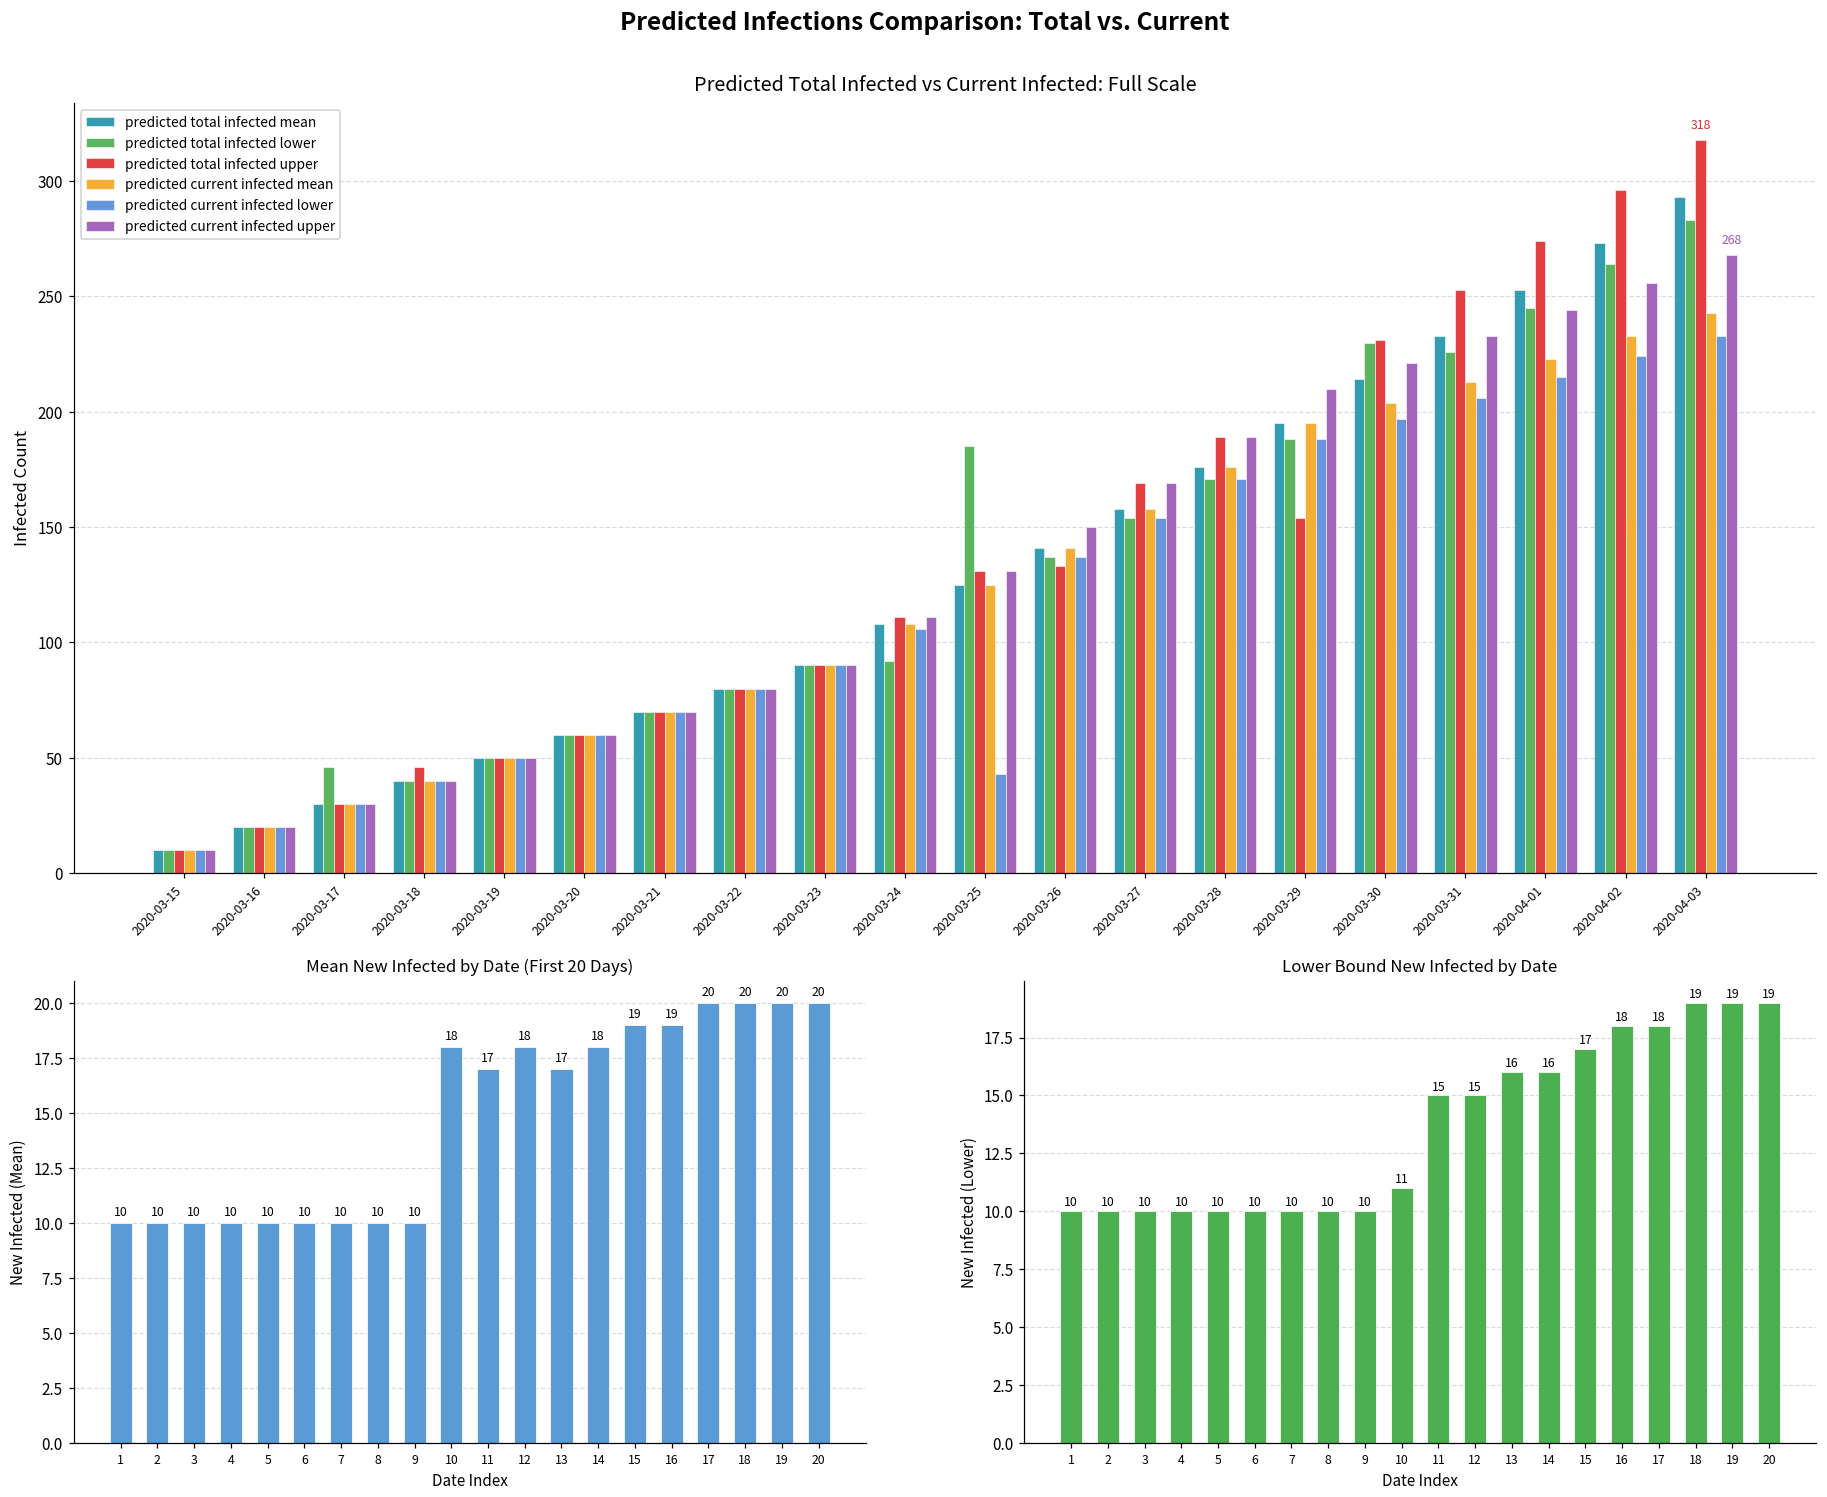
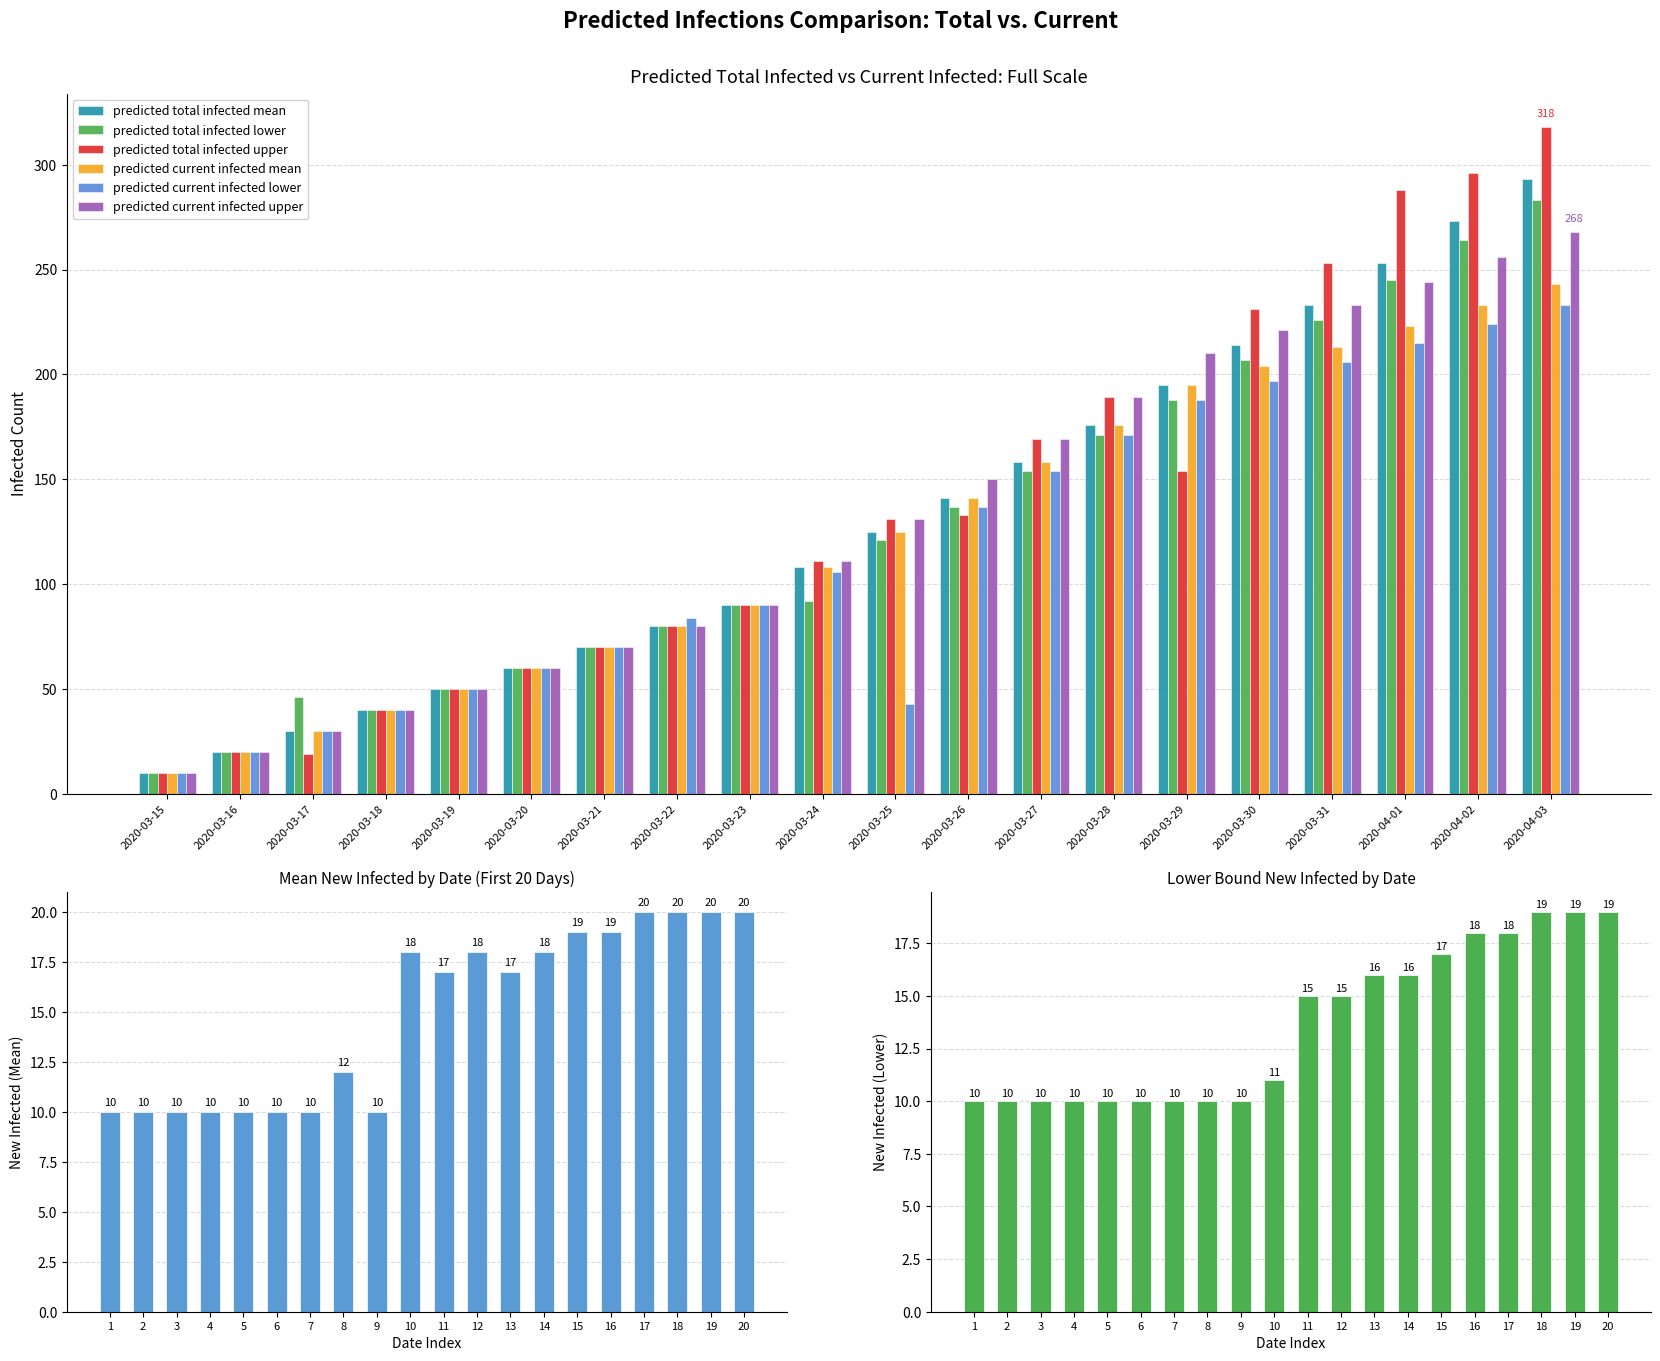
Predicted Total Infected vs Current Infected: Full Scale, predicted total infected upper, 2020-03-17: 30 -> 19
Predicted Total Infected vs Current Infected: Full Scale, predicted total infected upper, 2020-03-18: 46 -> 40
Predicted Total Infected vs Current Infected: Full Scale, predicted current infected lower, 2020-03-22: 80 -> 84
Predicted Total Infected vs Current Infected: Full Scale, predicted total infected lower, 2020-03-25: 185 -> 121
Predicted Total Infected vs Current Infected: Full Scale, predicted total infected lower, 2020-03-30: 230 -> 207
Predicted Total Infected vs Current Infected: Full Scale, predicted total infected upper, 2020-04-01: 274 -> 288
Mean New Infected by Date (First 20 Days), 8: 10 -> 12
